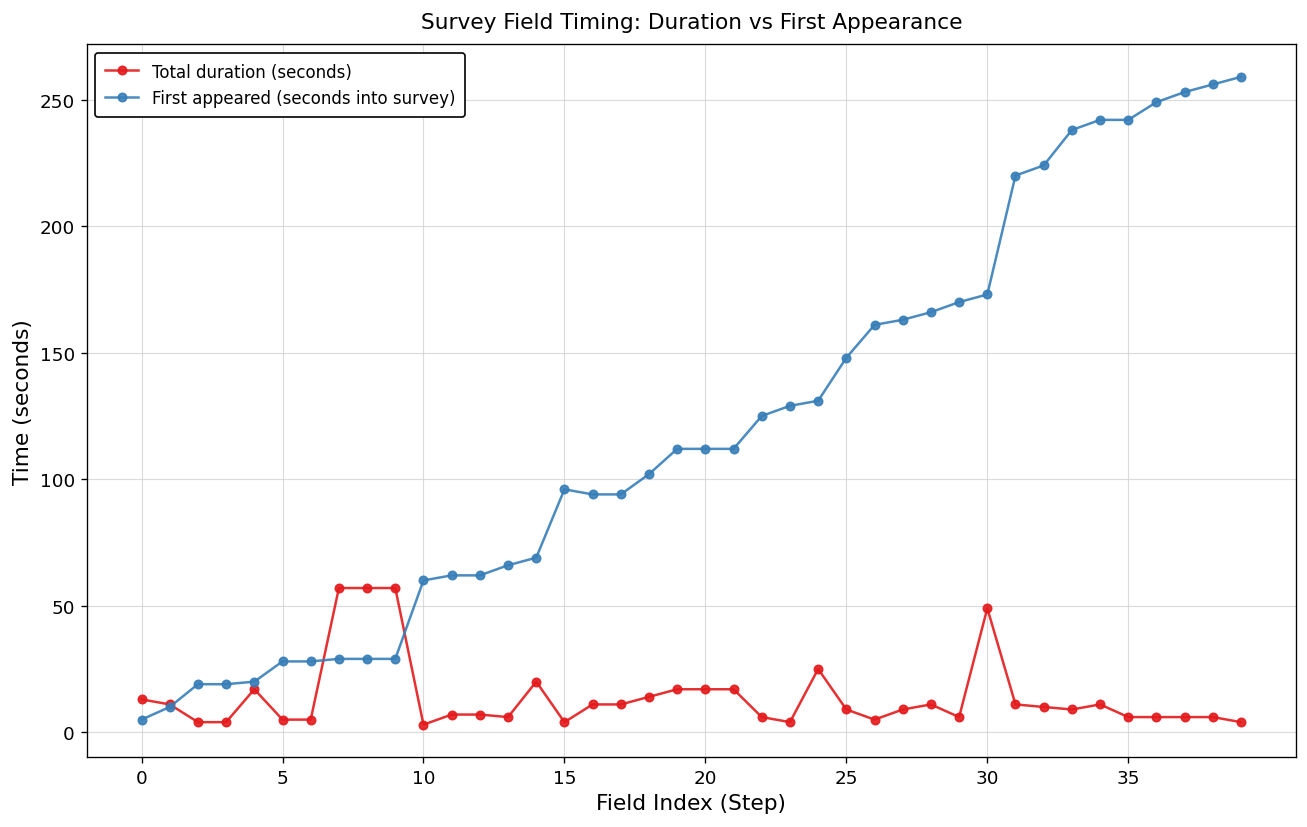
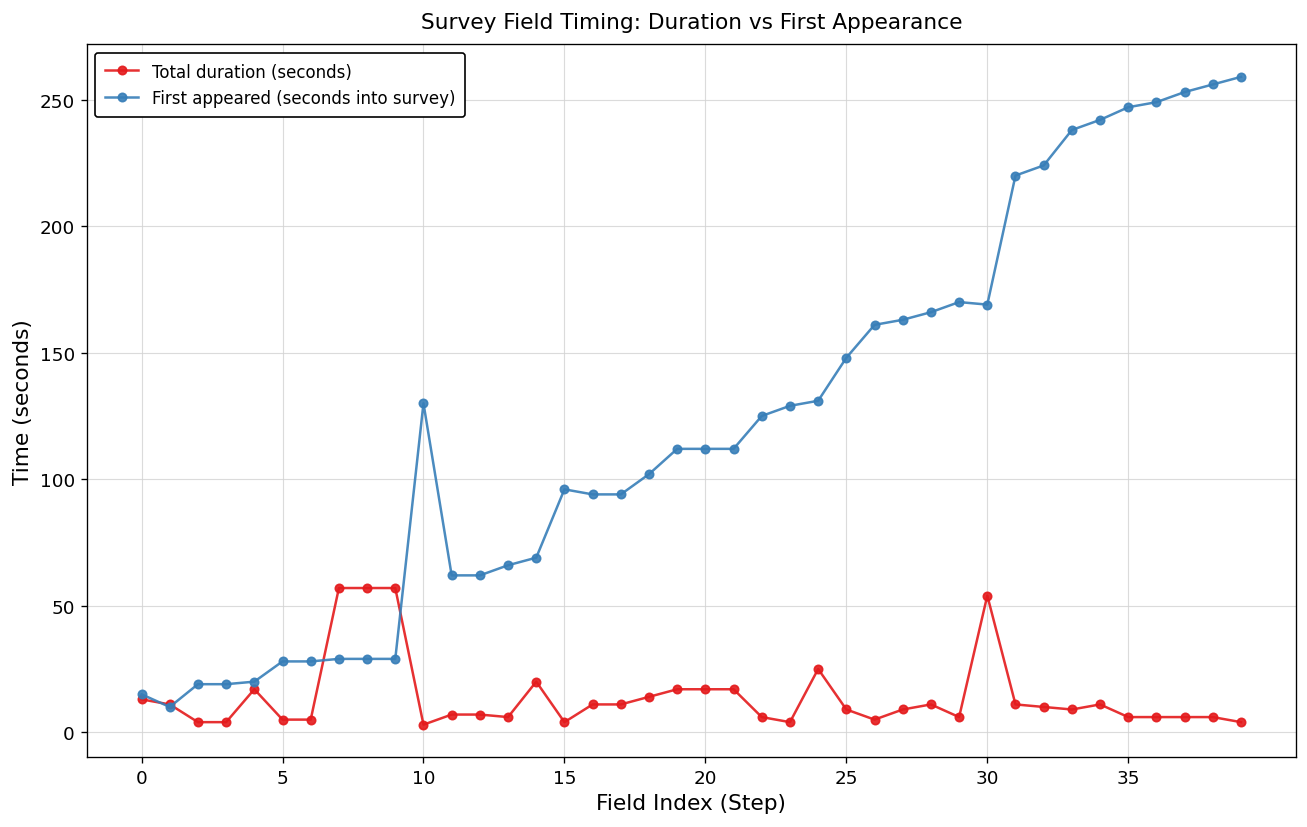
First appeared (seconds into survey), 0: 5 -> 15
First appeared (seconds into survey), 10: 60 -> 130
Total duration (seconds), 30: 49 -> 54
First appeared (seconds into survey), 30: 173 -> 169
First appeared (seconds into survey), 35: 242 -> 247
